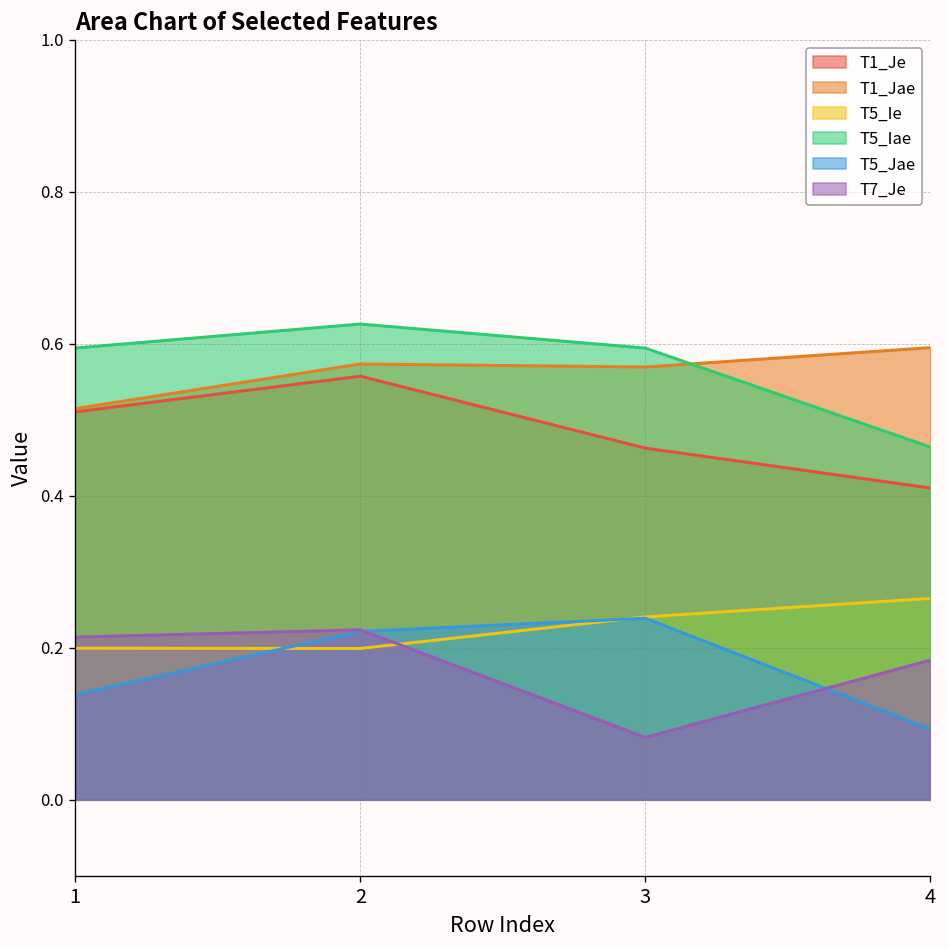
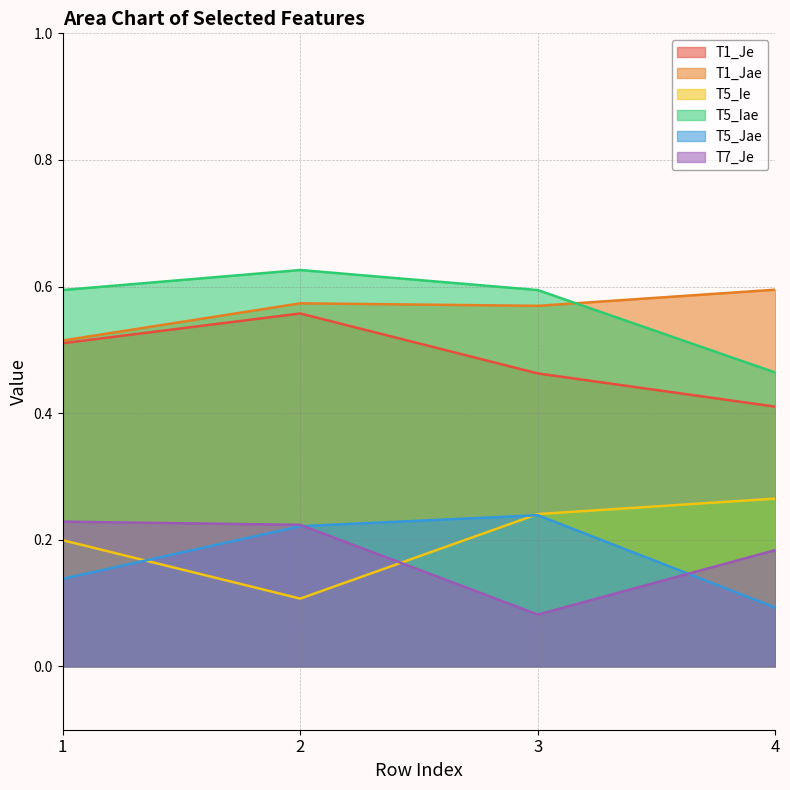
T7_Je, 1: 0.21 -> 0.23
T5_Ie, 2: 0.20 -> 0.11
